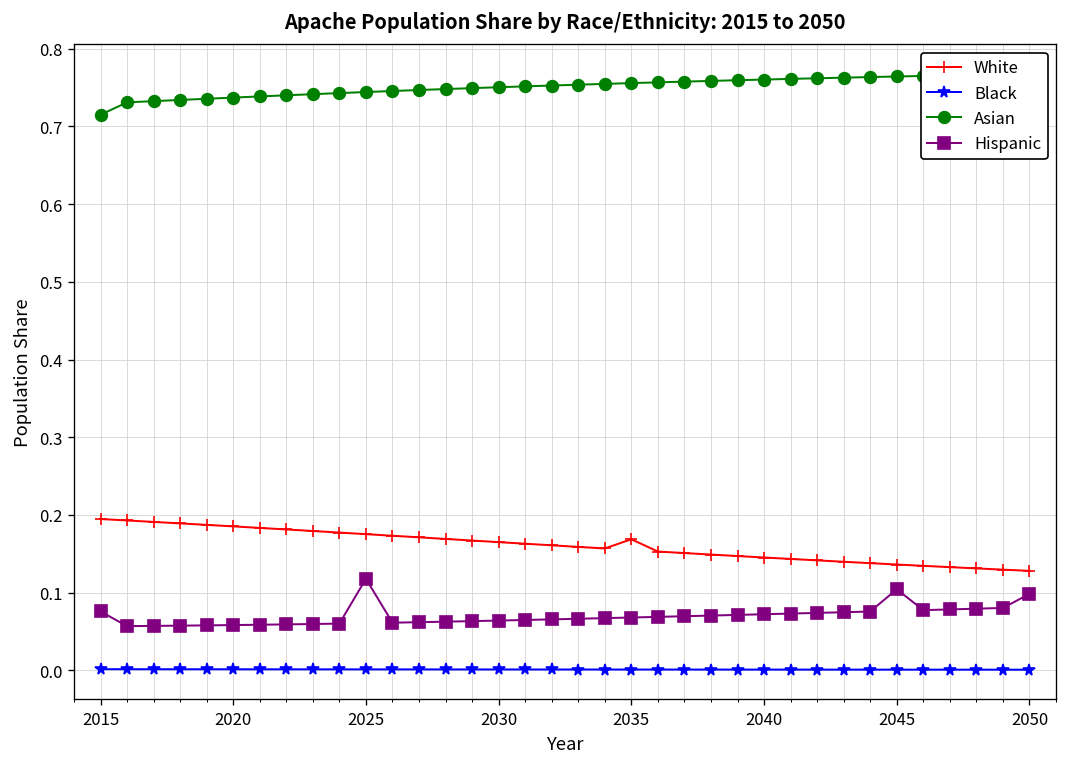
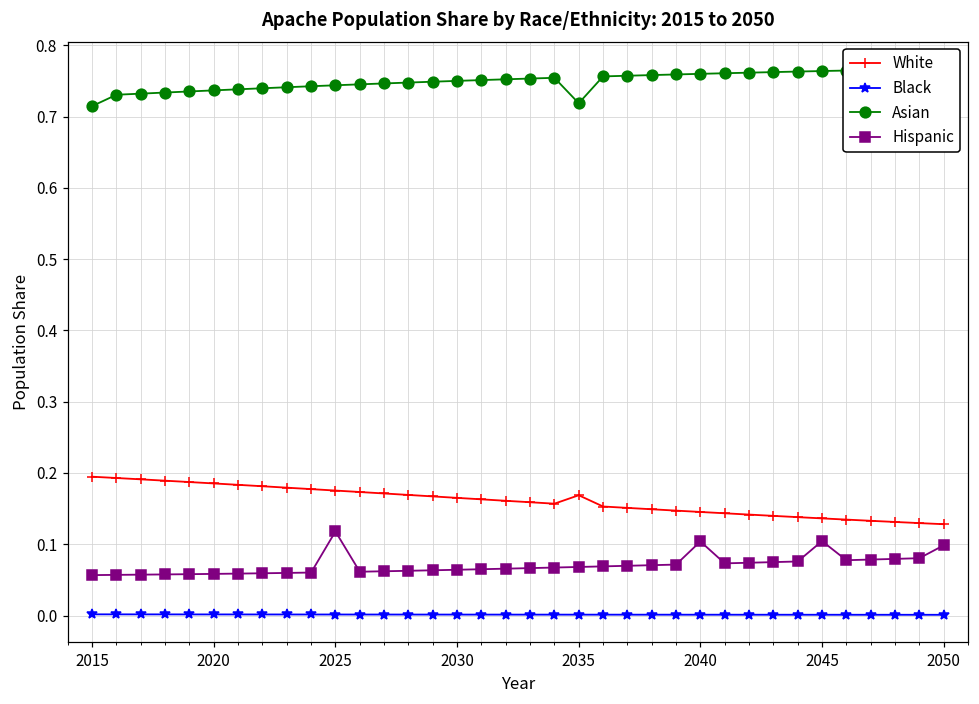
Hispanic, 2015: 0.08 -> 0.06
Asian, 2035: 0.76 -> 0.72
Hispanic, 2040: 0.07 -> 0.10
